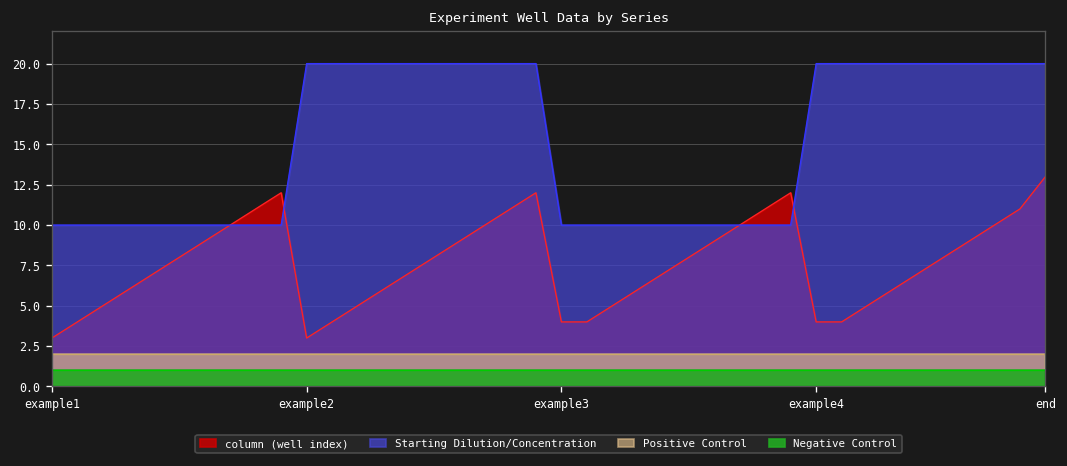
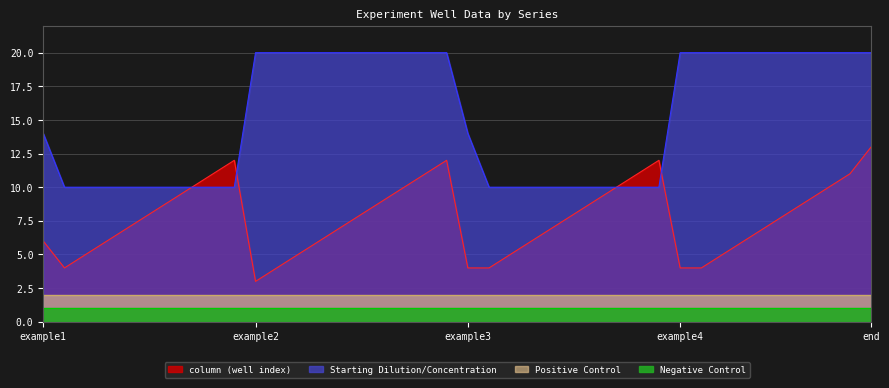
column (well index), example1: 3 -> 6
Starting Dilution/Concentration, example1: 10 -> 14
Starting Dilution/Concentration, example3: 10 -> 14
